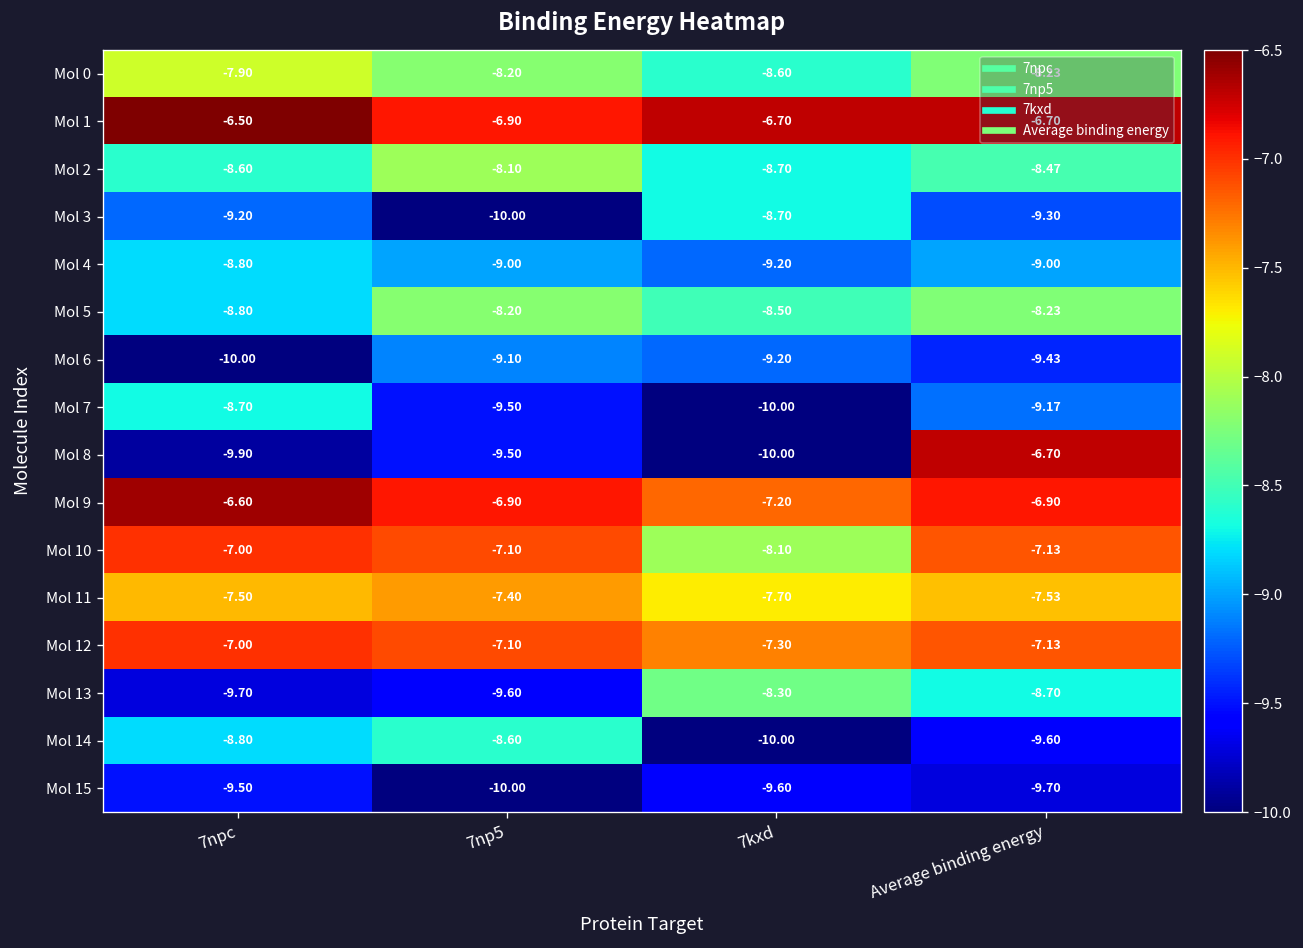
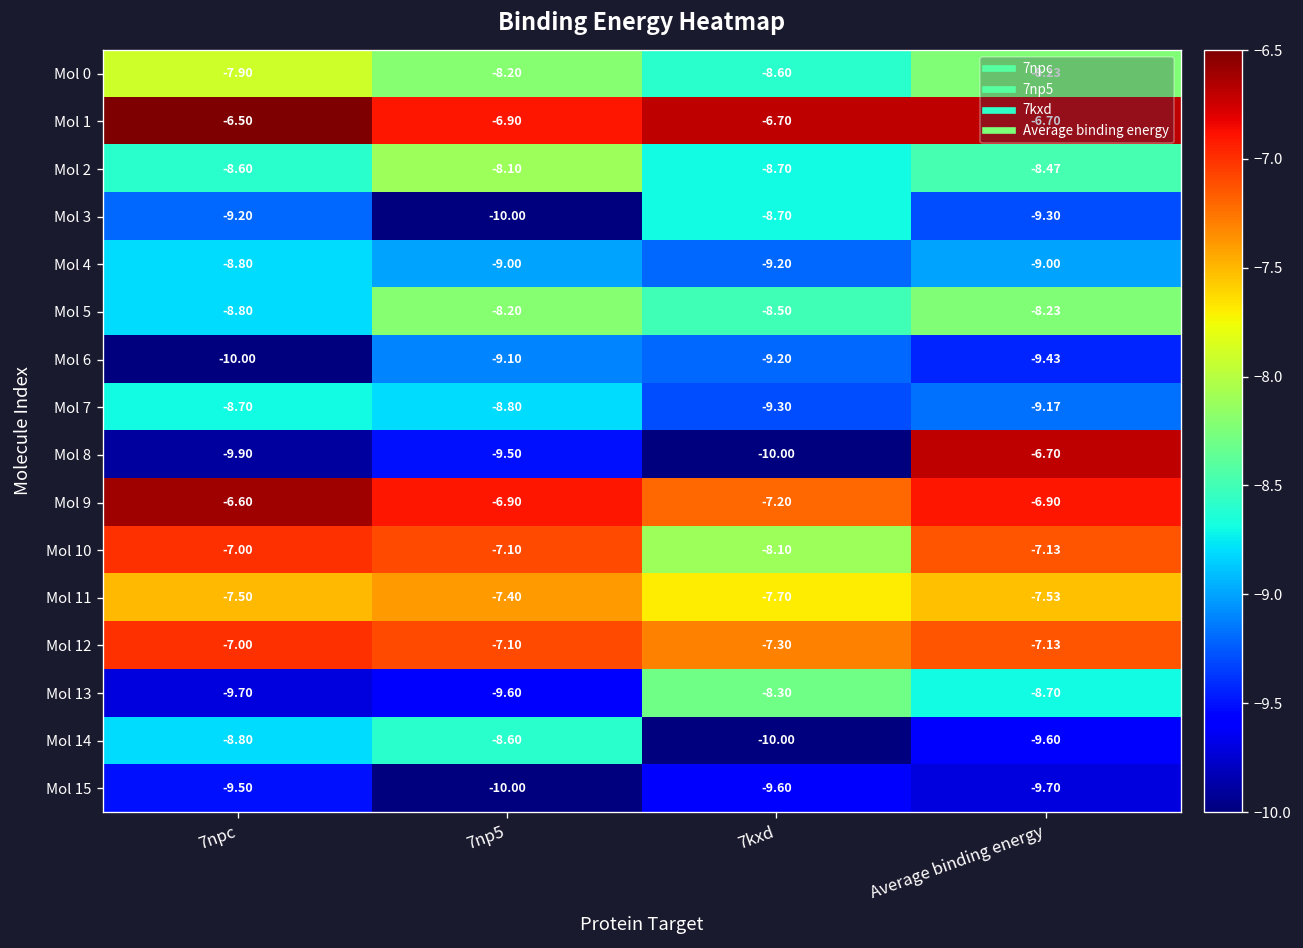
Mol 7, 7np5: -9.50 -> -8.80
Mol 7, 7kxd: -10.00 -> -9.30
